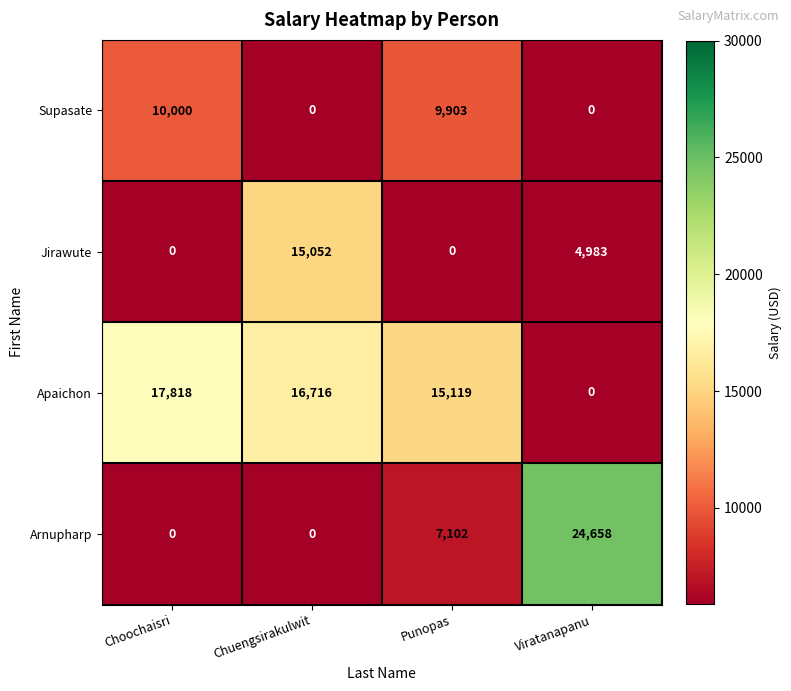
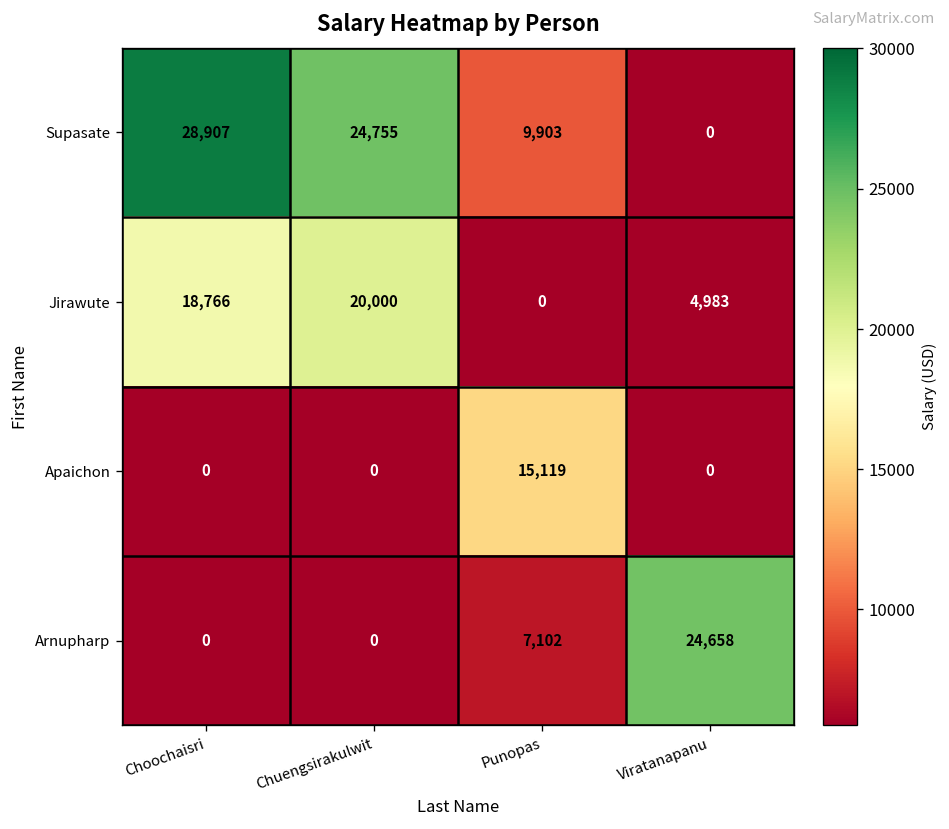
Supasate, Choochaisri: 10,000 -> 28,907
Supasate, Chuengsirakulwit: 0 -> 24,755
Jirawute, Choochaisri: 0 -> 18,766
Jirawute, Chuengsirakulwit: 15,052 -> 20,000
Apaichon, Choochaisri: 17,818 -> 0
Apaichon, Chuengsirakulwit: 16,716 -> 0
